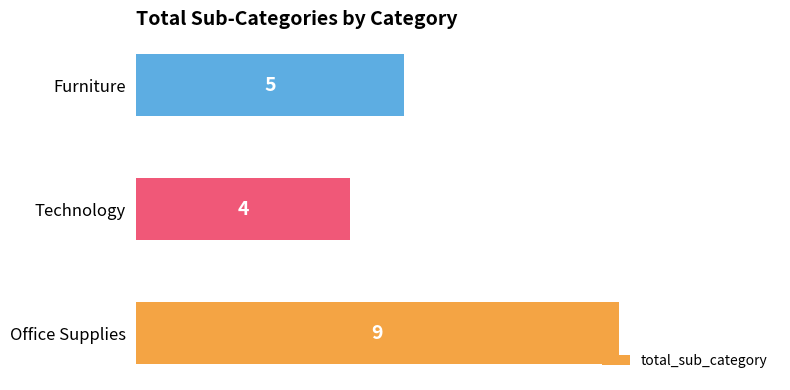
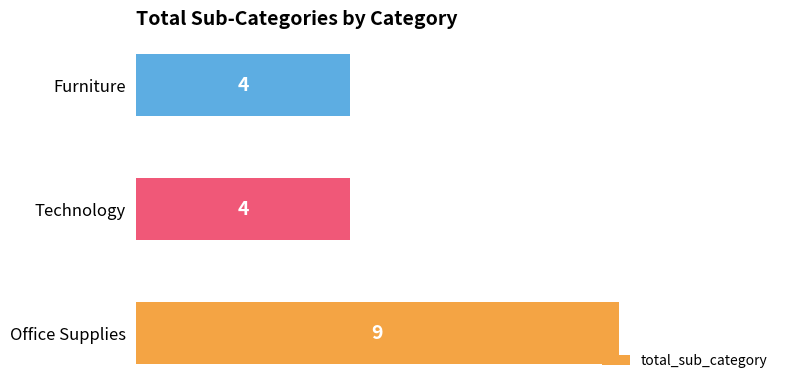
Furniture: 5 -> 4
